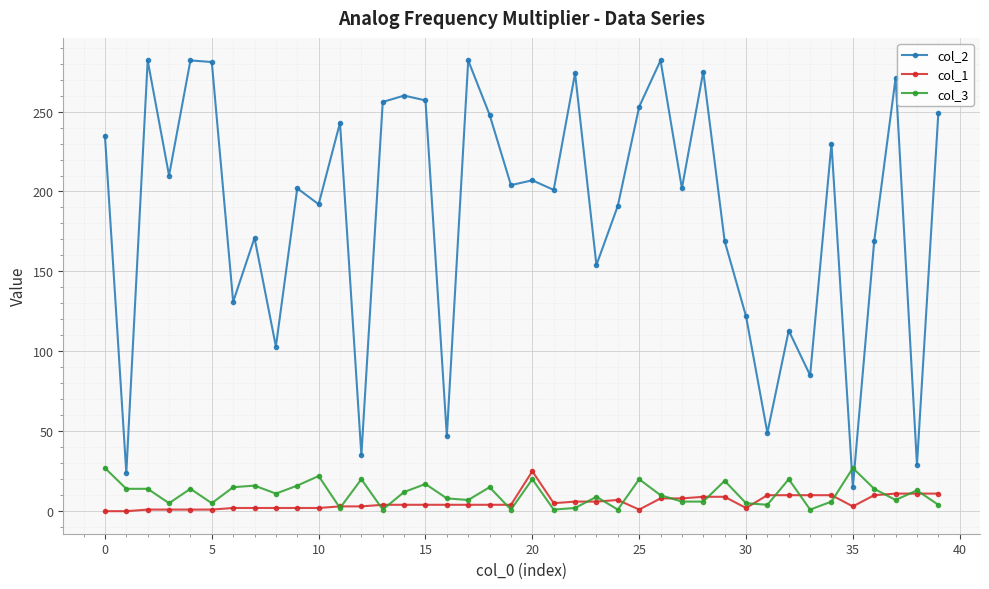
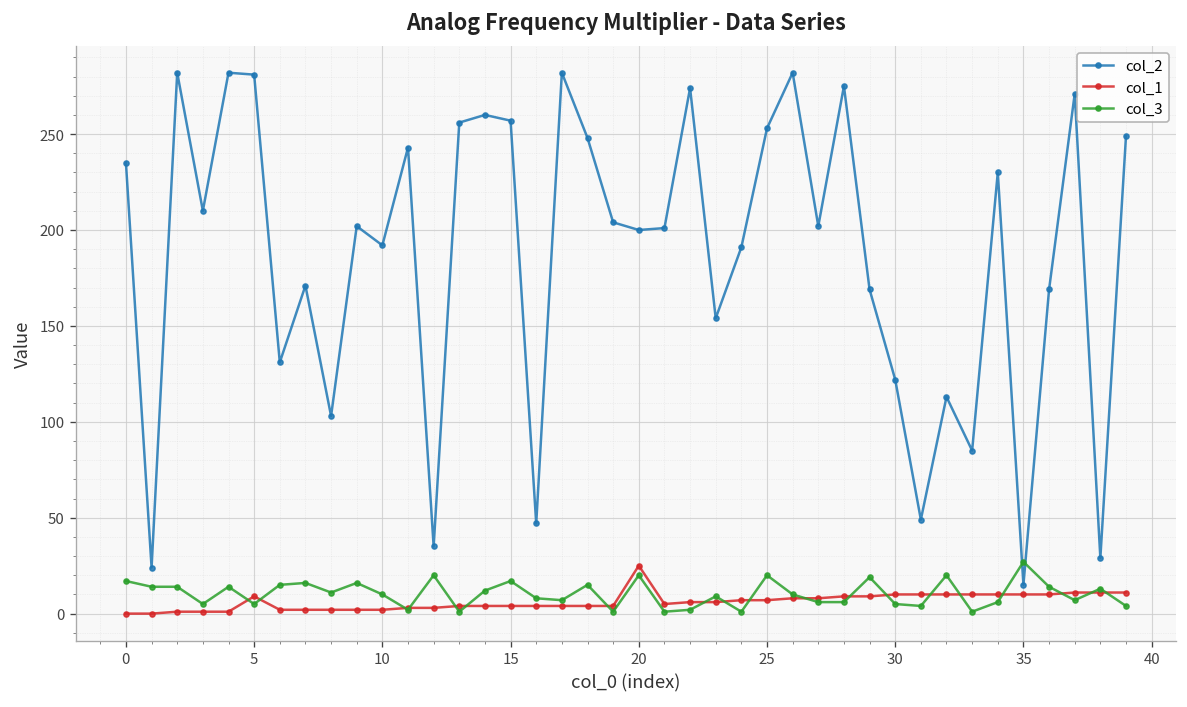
col_3, 0: 27 -> 17
col_1, 5: 1 -> 9
col_3, 10: 22 -> 10
col_2, 20: 207 -> 200
col_1, 25: 1 -> 7
col_1, 30: 2 -> 10
col_1, 35: 3 -> 10
